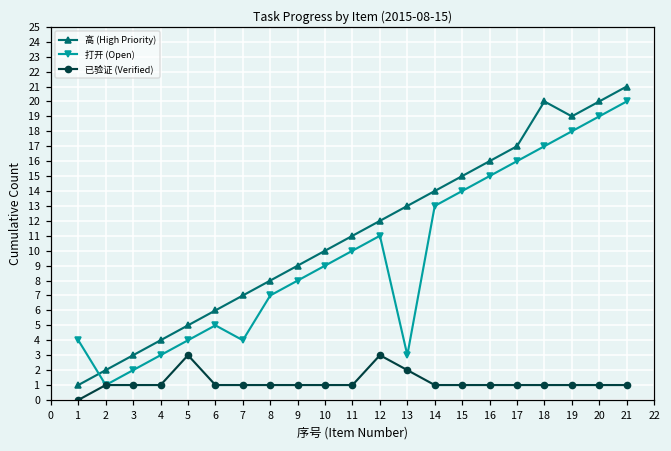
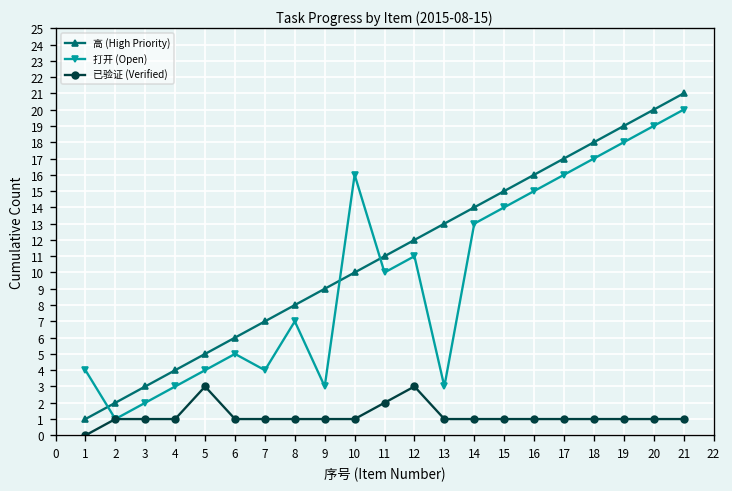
打开 (Open), 9: 8 -> 3
打开 (Open), 10: 9 -> 16
已验证 (Verified), 11: 1 -> 2
已验证 (Verified), 13: 2 -> 1
高 (High Priority), 18: 20 -> 18
